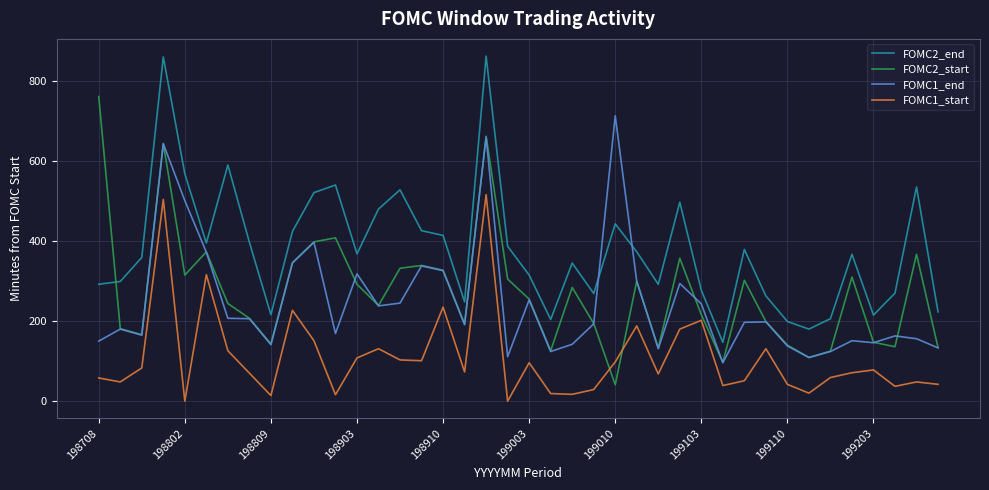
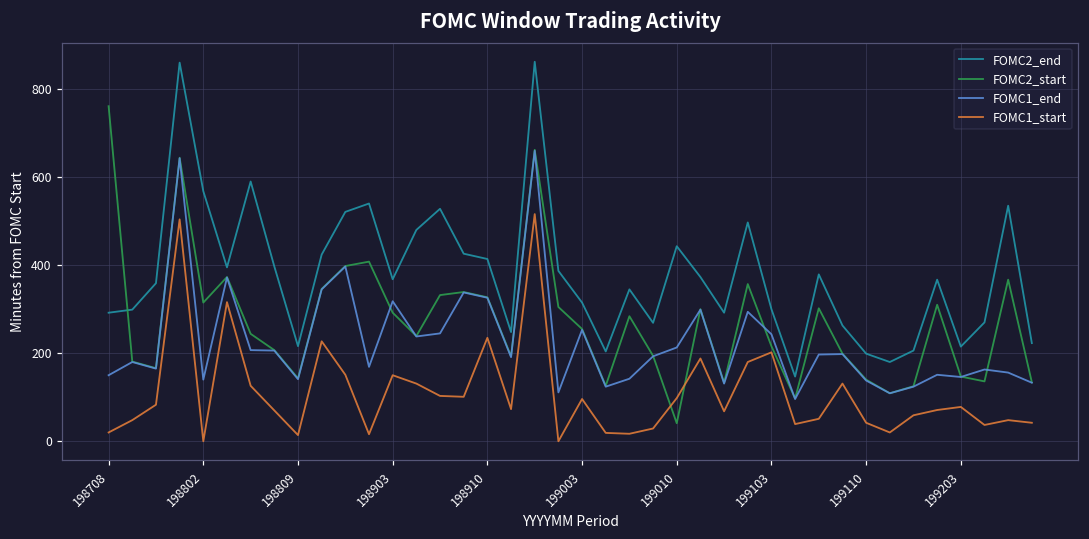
FOMC1_start, 198708: 60 -> 20
FOMC1_end, 198802: 500 -> 140
FOMC1_start, 198903: 110 -> 150
FOMC1_end, 199010: 710 -> 210
FOMC2_end, 199103: 280 -> 300
